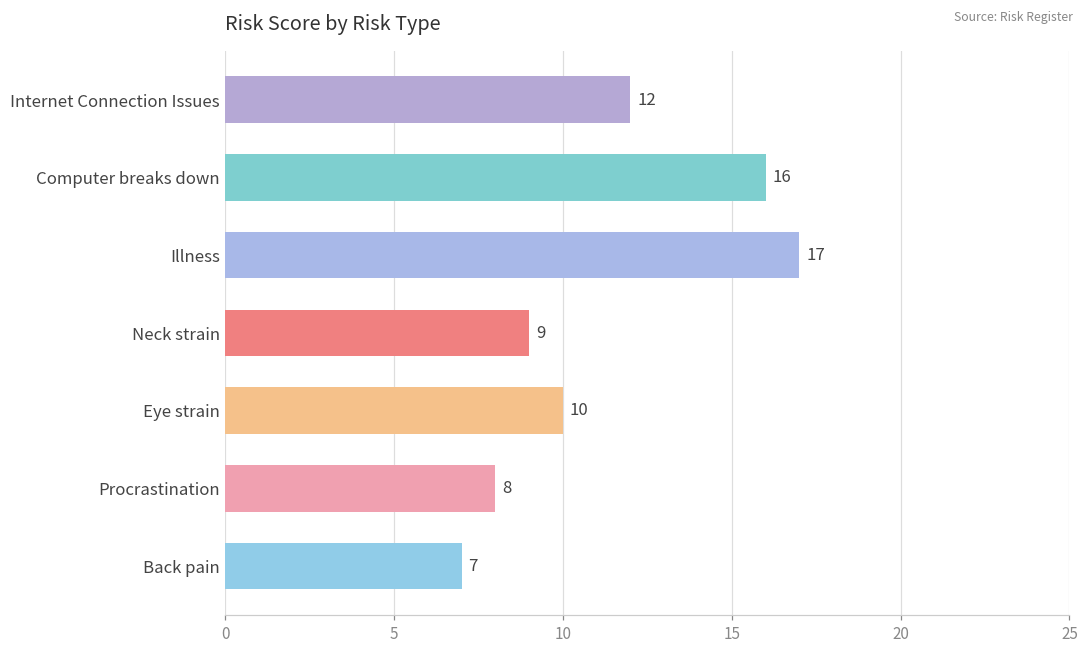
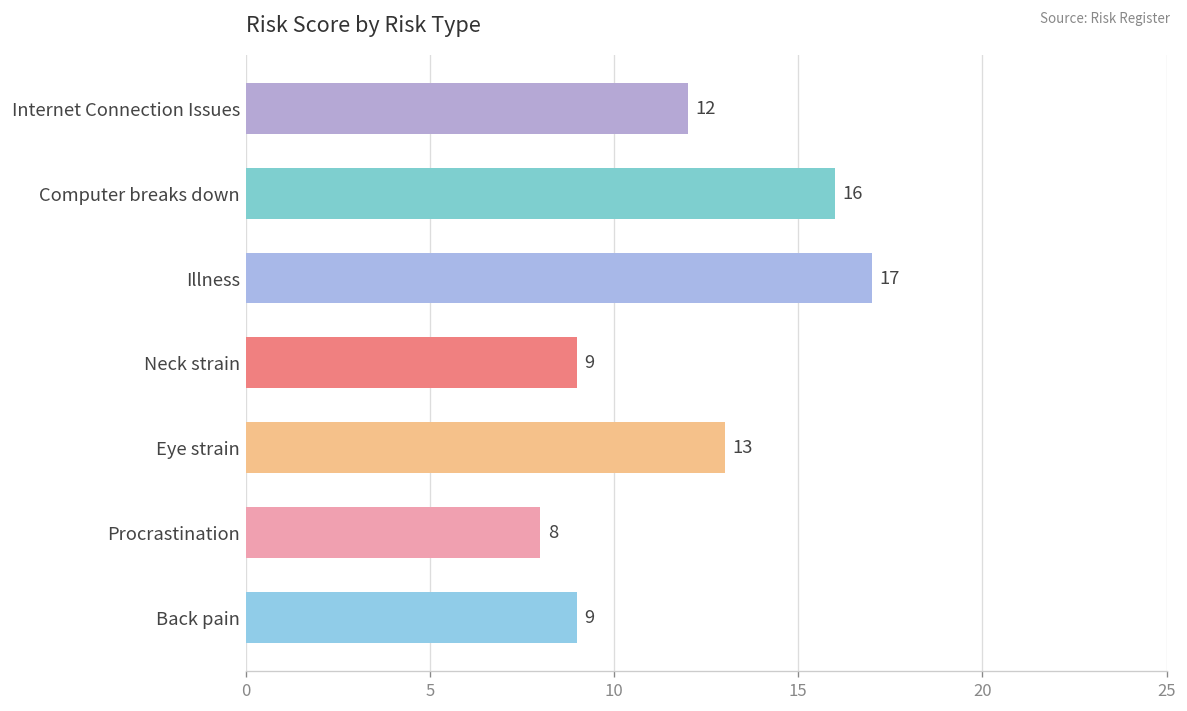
Eye strain: 10 -> 13
Back pain: 7 -> 9
